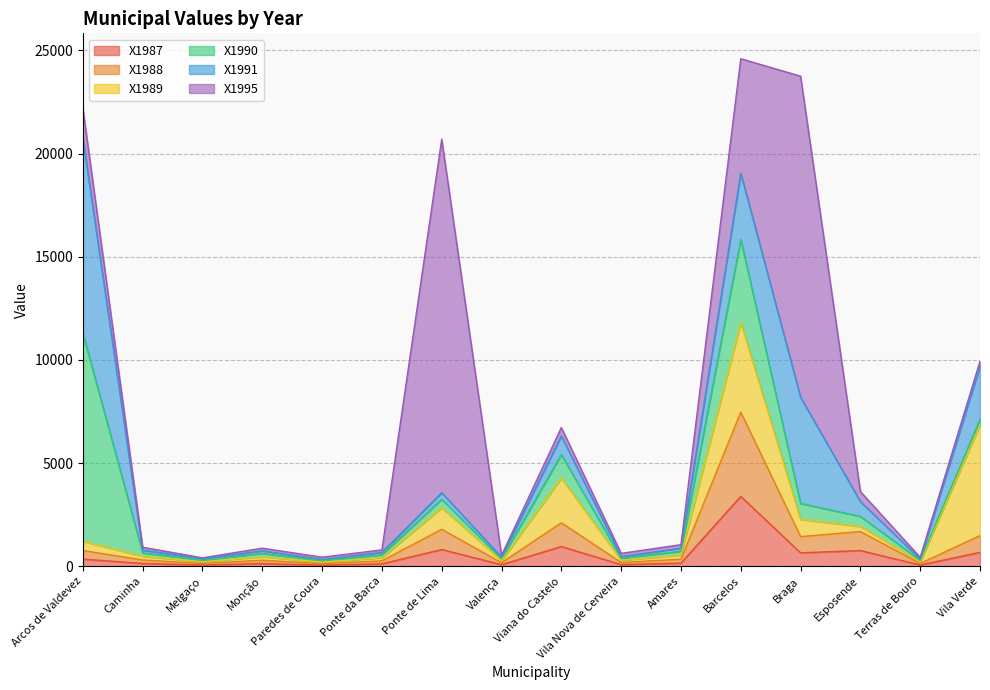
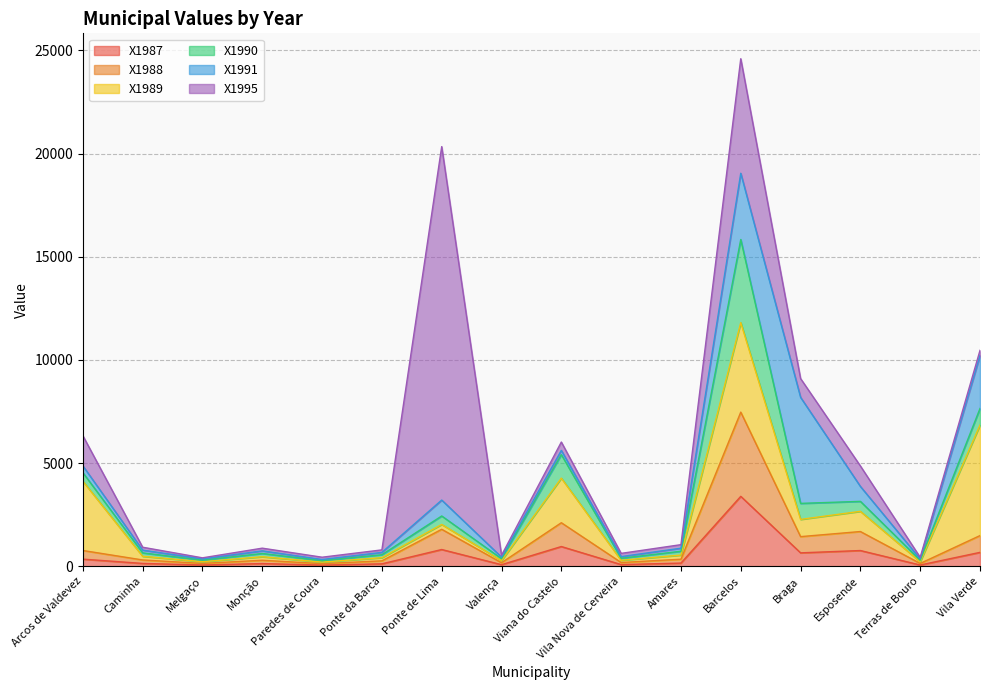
X1989, Arcos de Valdevez: 400 -> 3400
X1990, Arcos de Valdevez: 10100 -> 400
X1991, Arcos de Valdevez: 9400 -> 300
X1989, Ponte de Lima: 1000 -> 200
X1991, Ponte de Lima: 300 -> 800
X1991, Viana do Castelo: 900 -> 200
X1995, Braga: 15600 -> 900
X1989, Esposende: 200 -> 1000
X1995, Esposende: 500 -> 1000
X1990, Vila Verde: 300 -> 800
